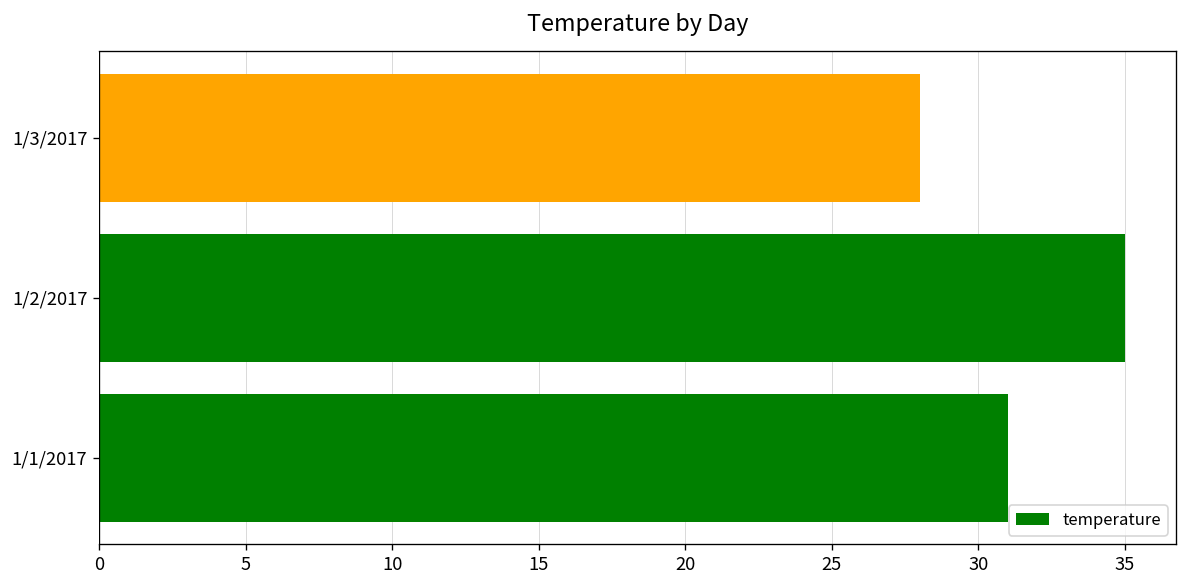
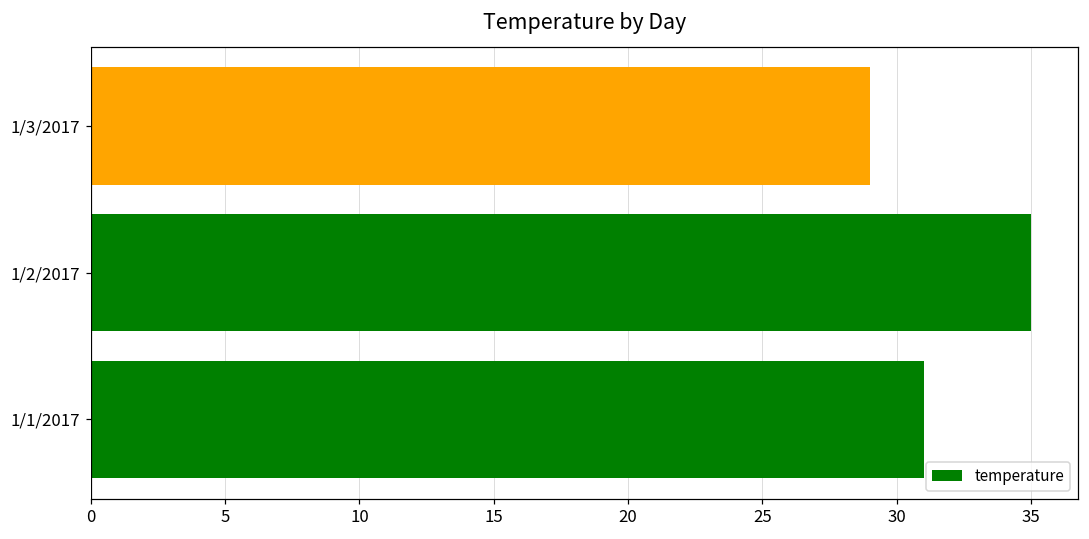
1/3/2017: 28 -> 29
